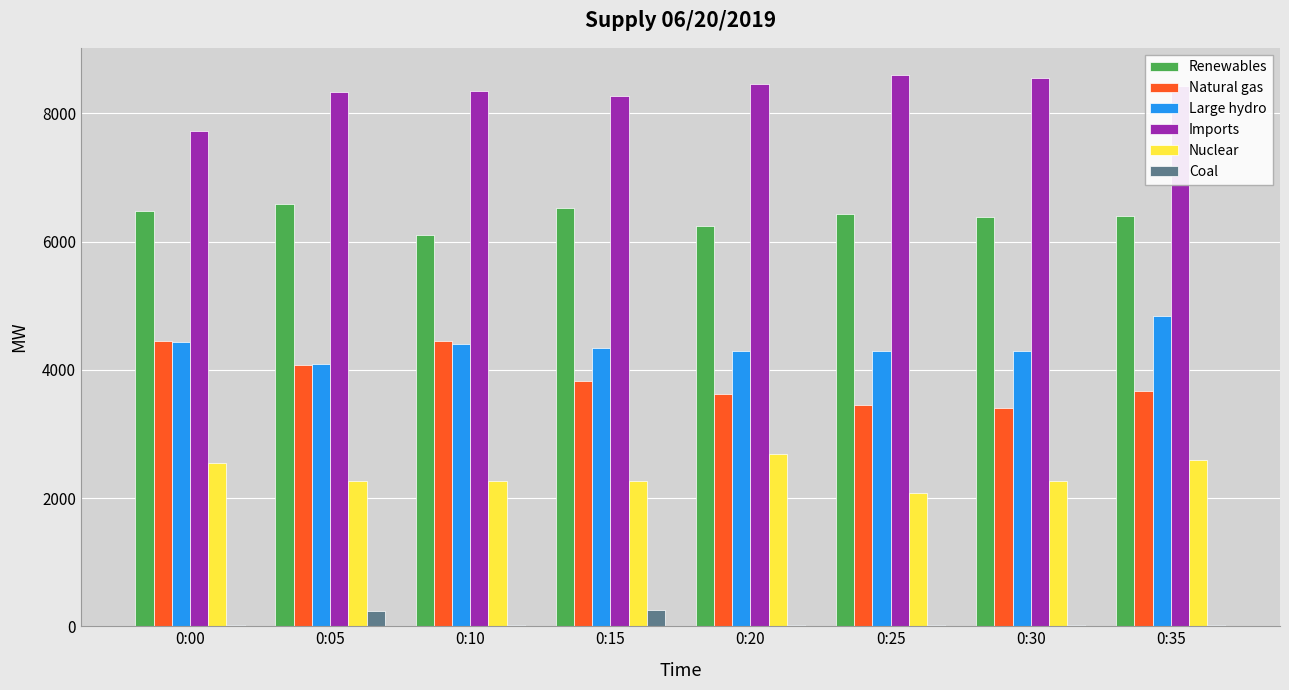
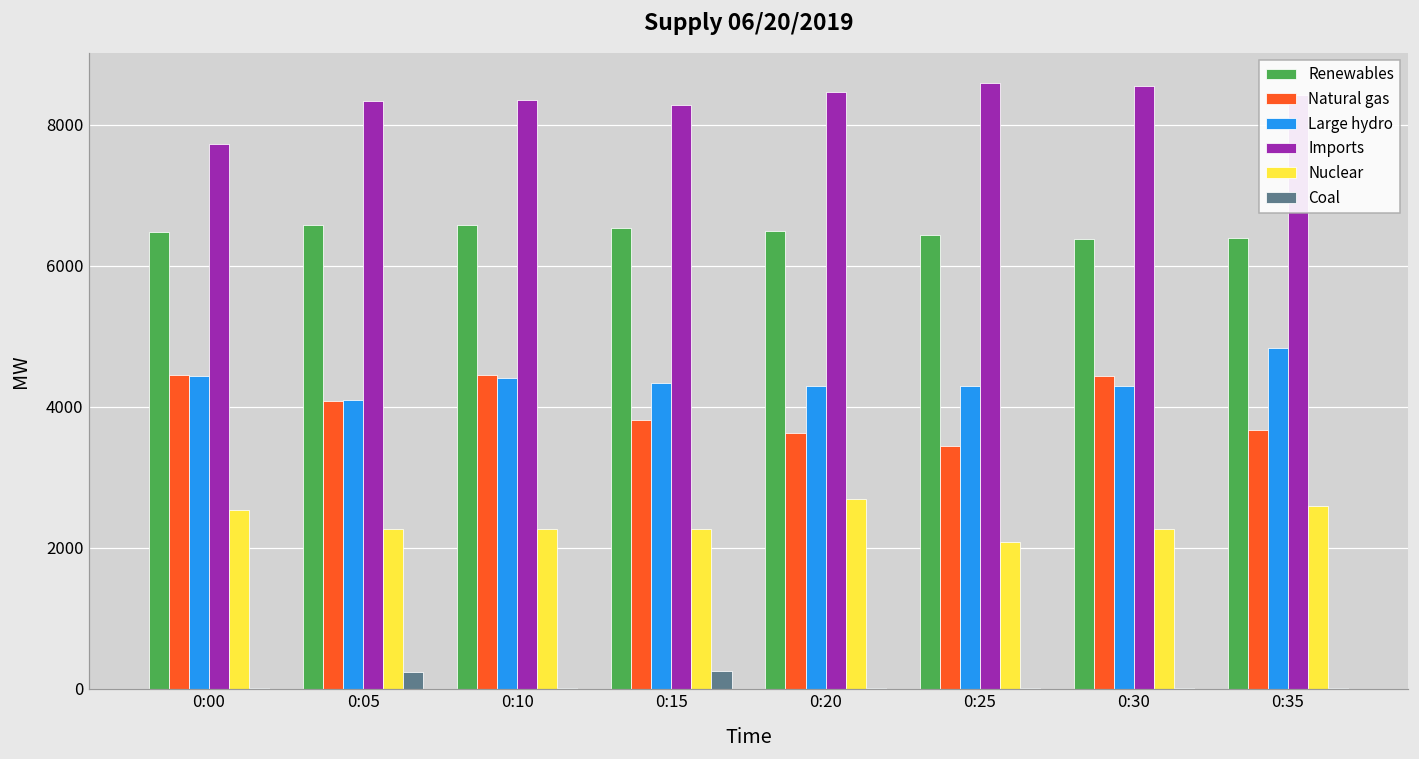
Renewables, 0:10: 6100 -> 6600
Renewables, 0:20: 6200 -> 6500
Natural gas, 0:30: 3400 -> 4400
